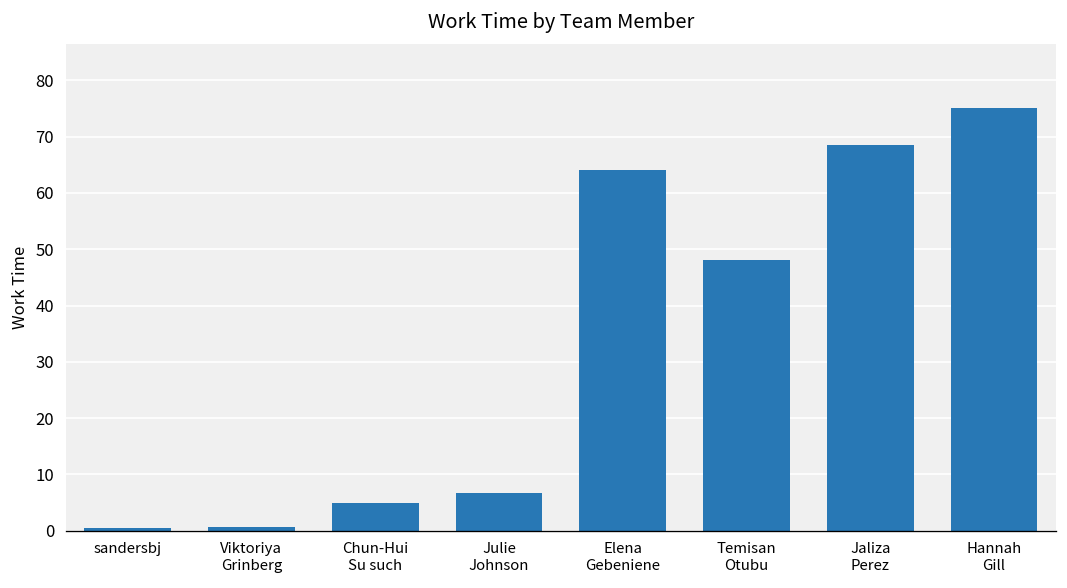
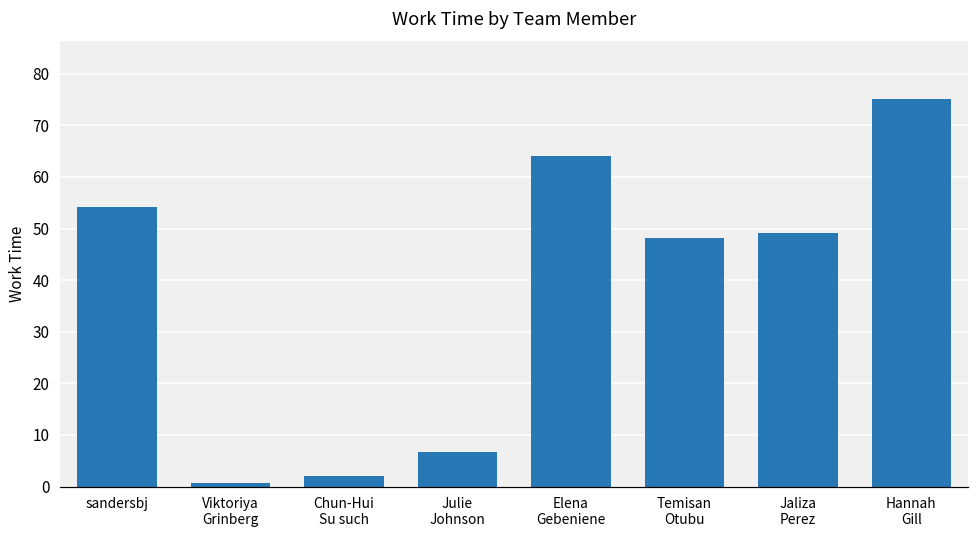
sandersbj: 1 -> 54
Chun-Hui Su such: 5 -> 2
Jaliza Perez: 69 -> 49
